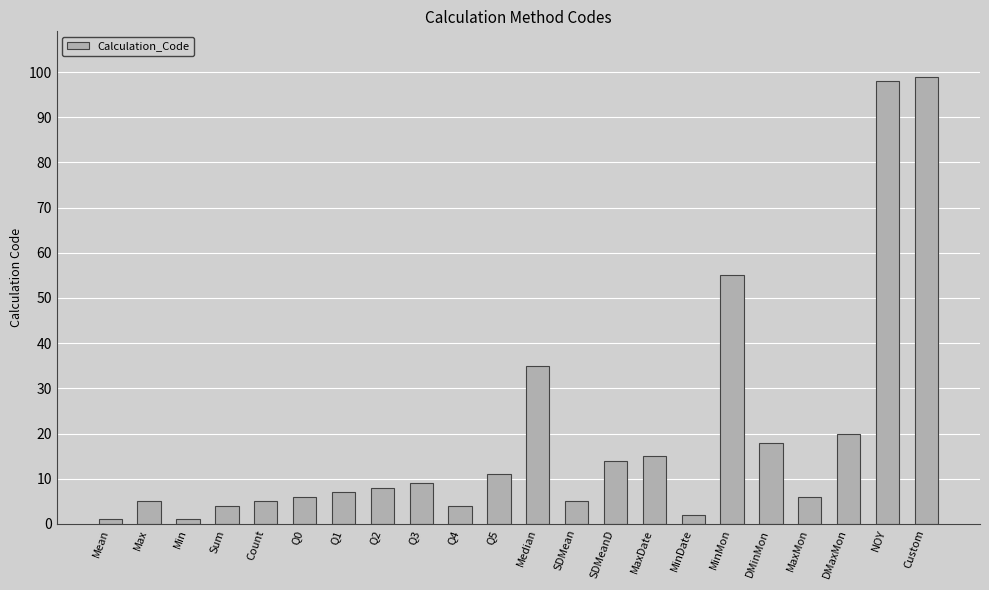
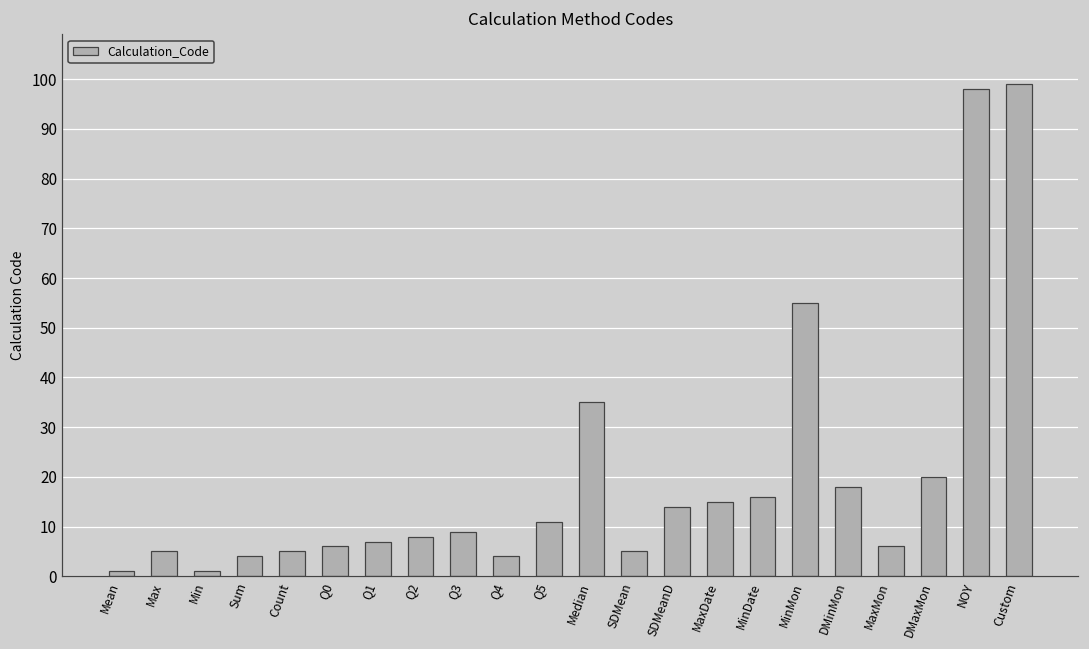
MinDate: 2 -> 16
